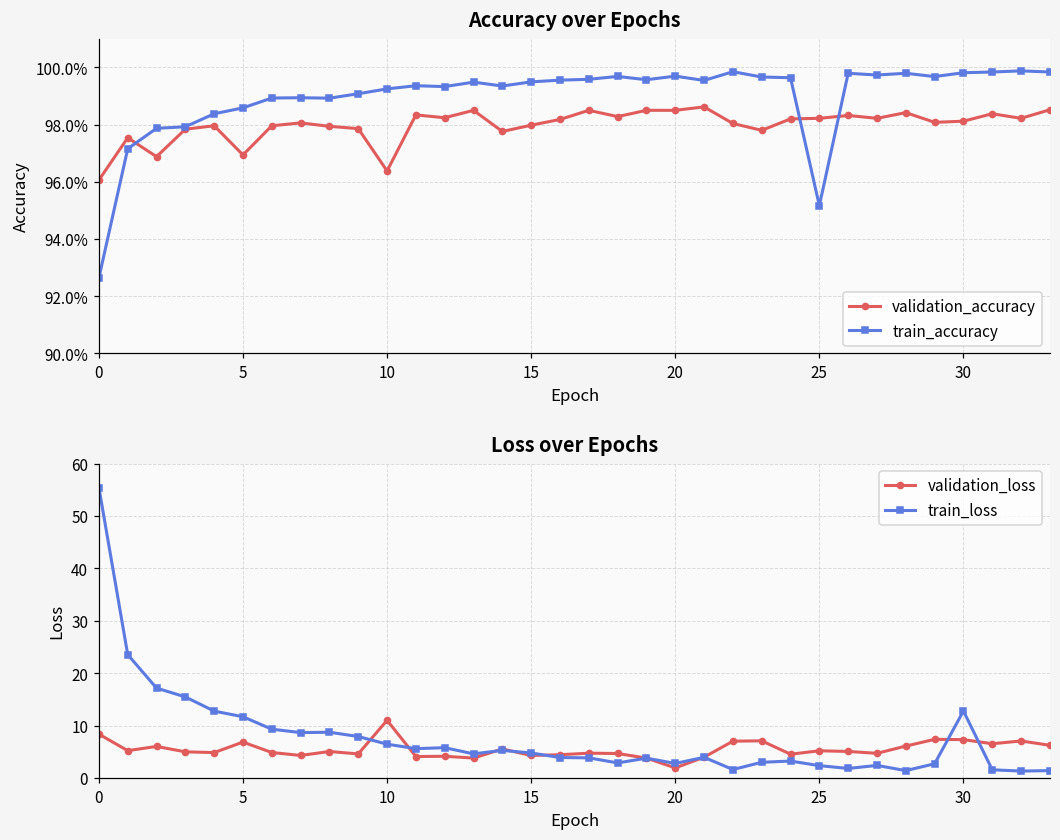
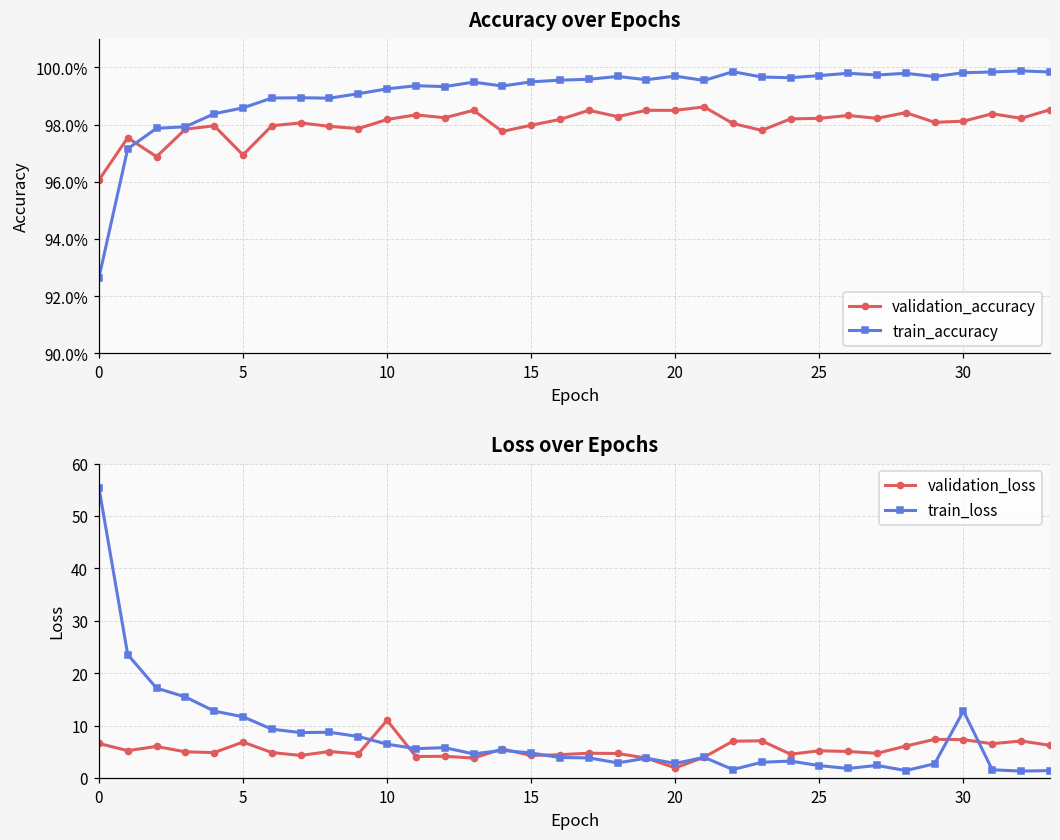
Accuracy over Epochs, validation_accuracy, 10: 96.4% -> 98.2%
Accuracy over Epochs, train_accuracy, 25: 95.2% -> 99.7%
Loss over Epochs, validation_loss, 0: 8 -> 7
